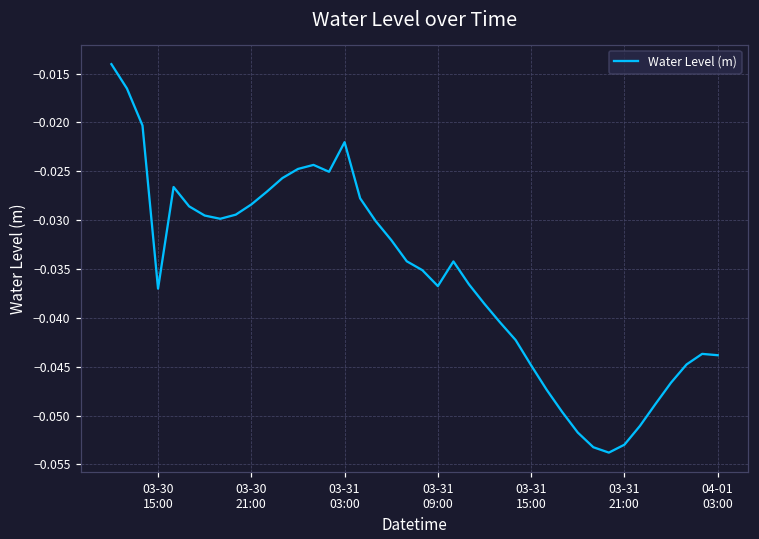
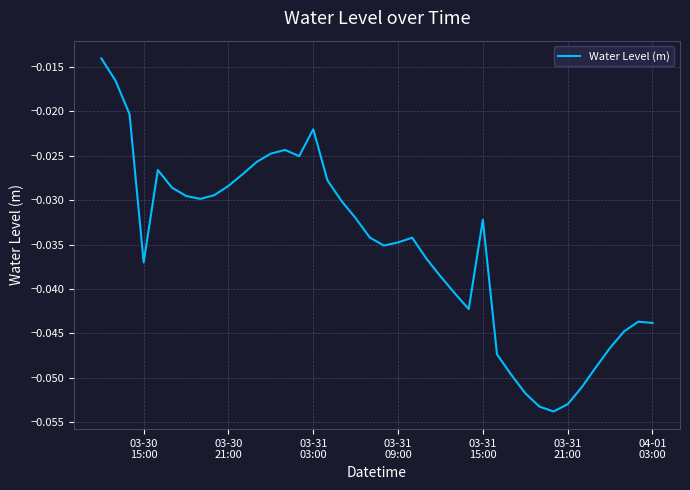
03-31 09:00: -0.037 -> -0.035
03-31 15:00: -0.045 -> -0.032
